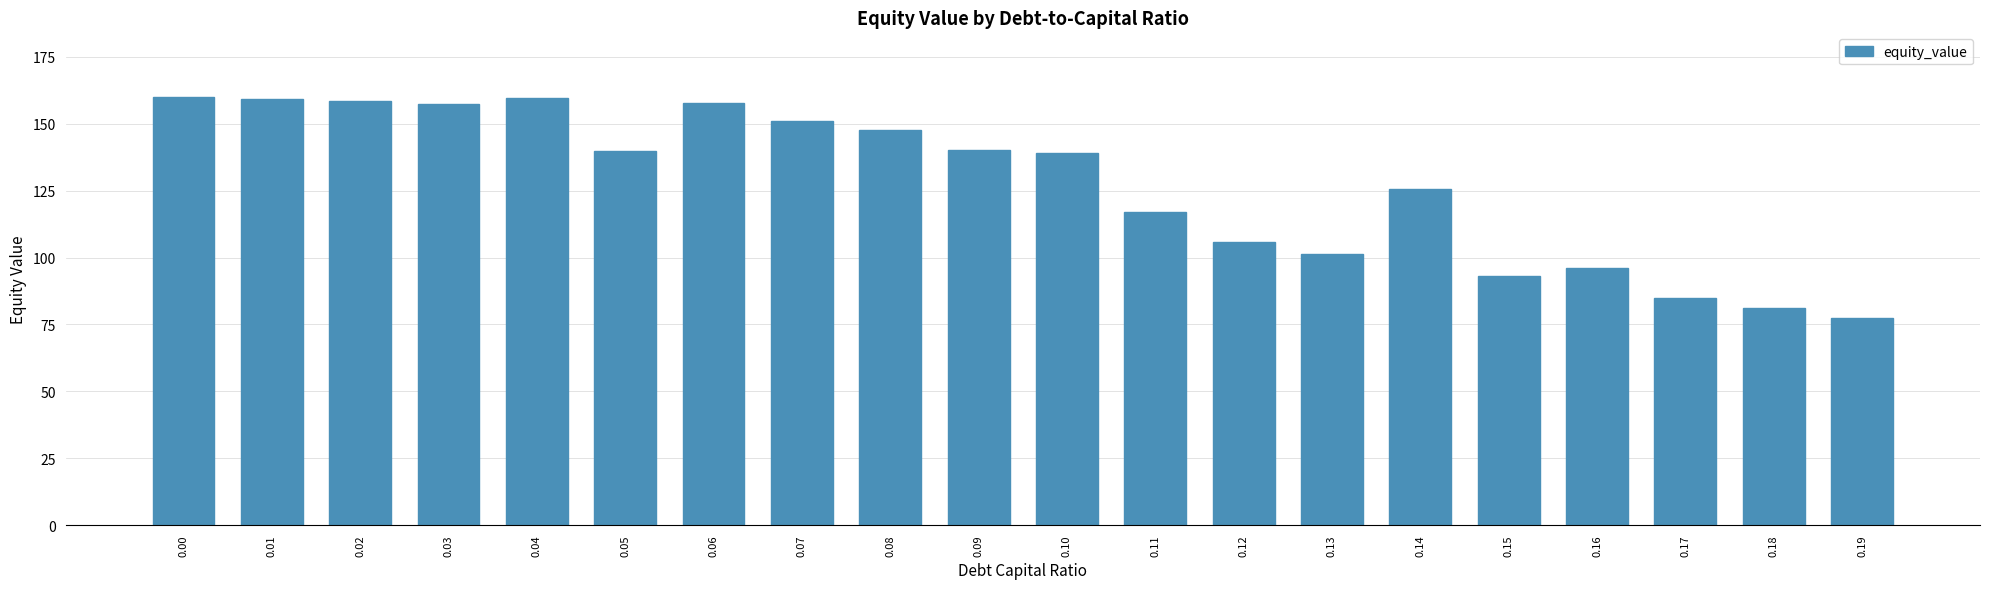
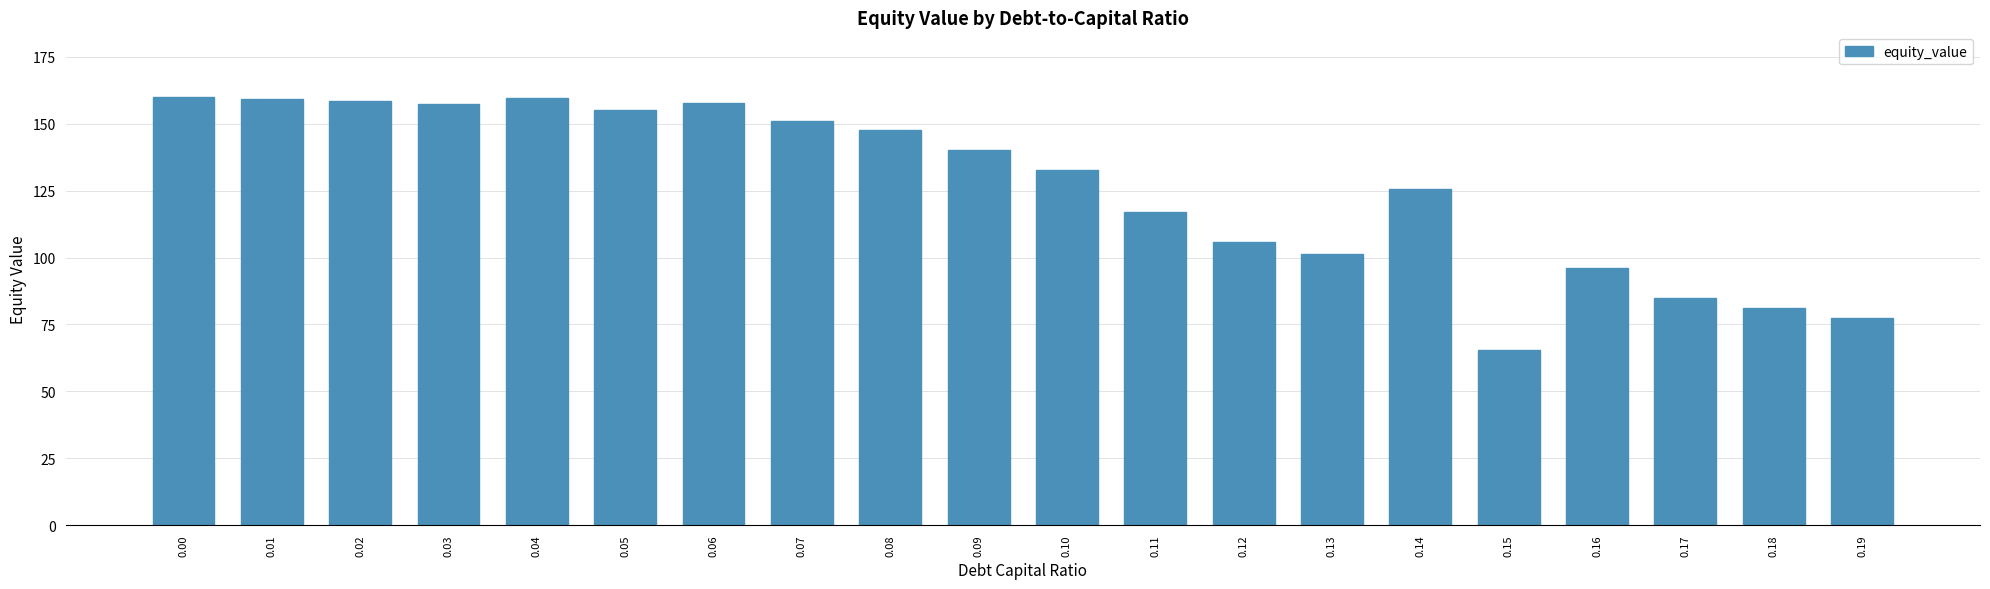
0.05: 140 -> 155
0.10: 139 -> 133
0.15: 93 -> 65
